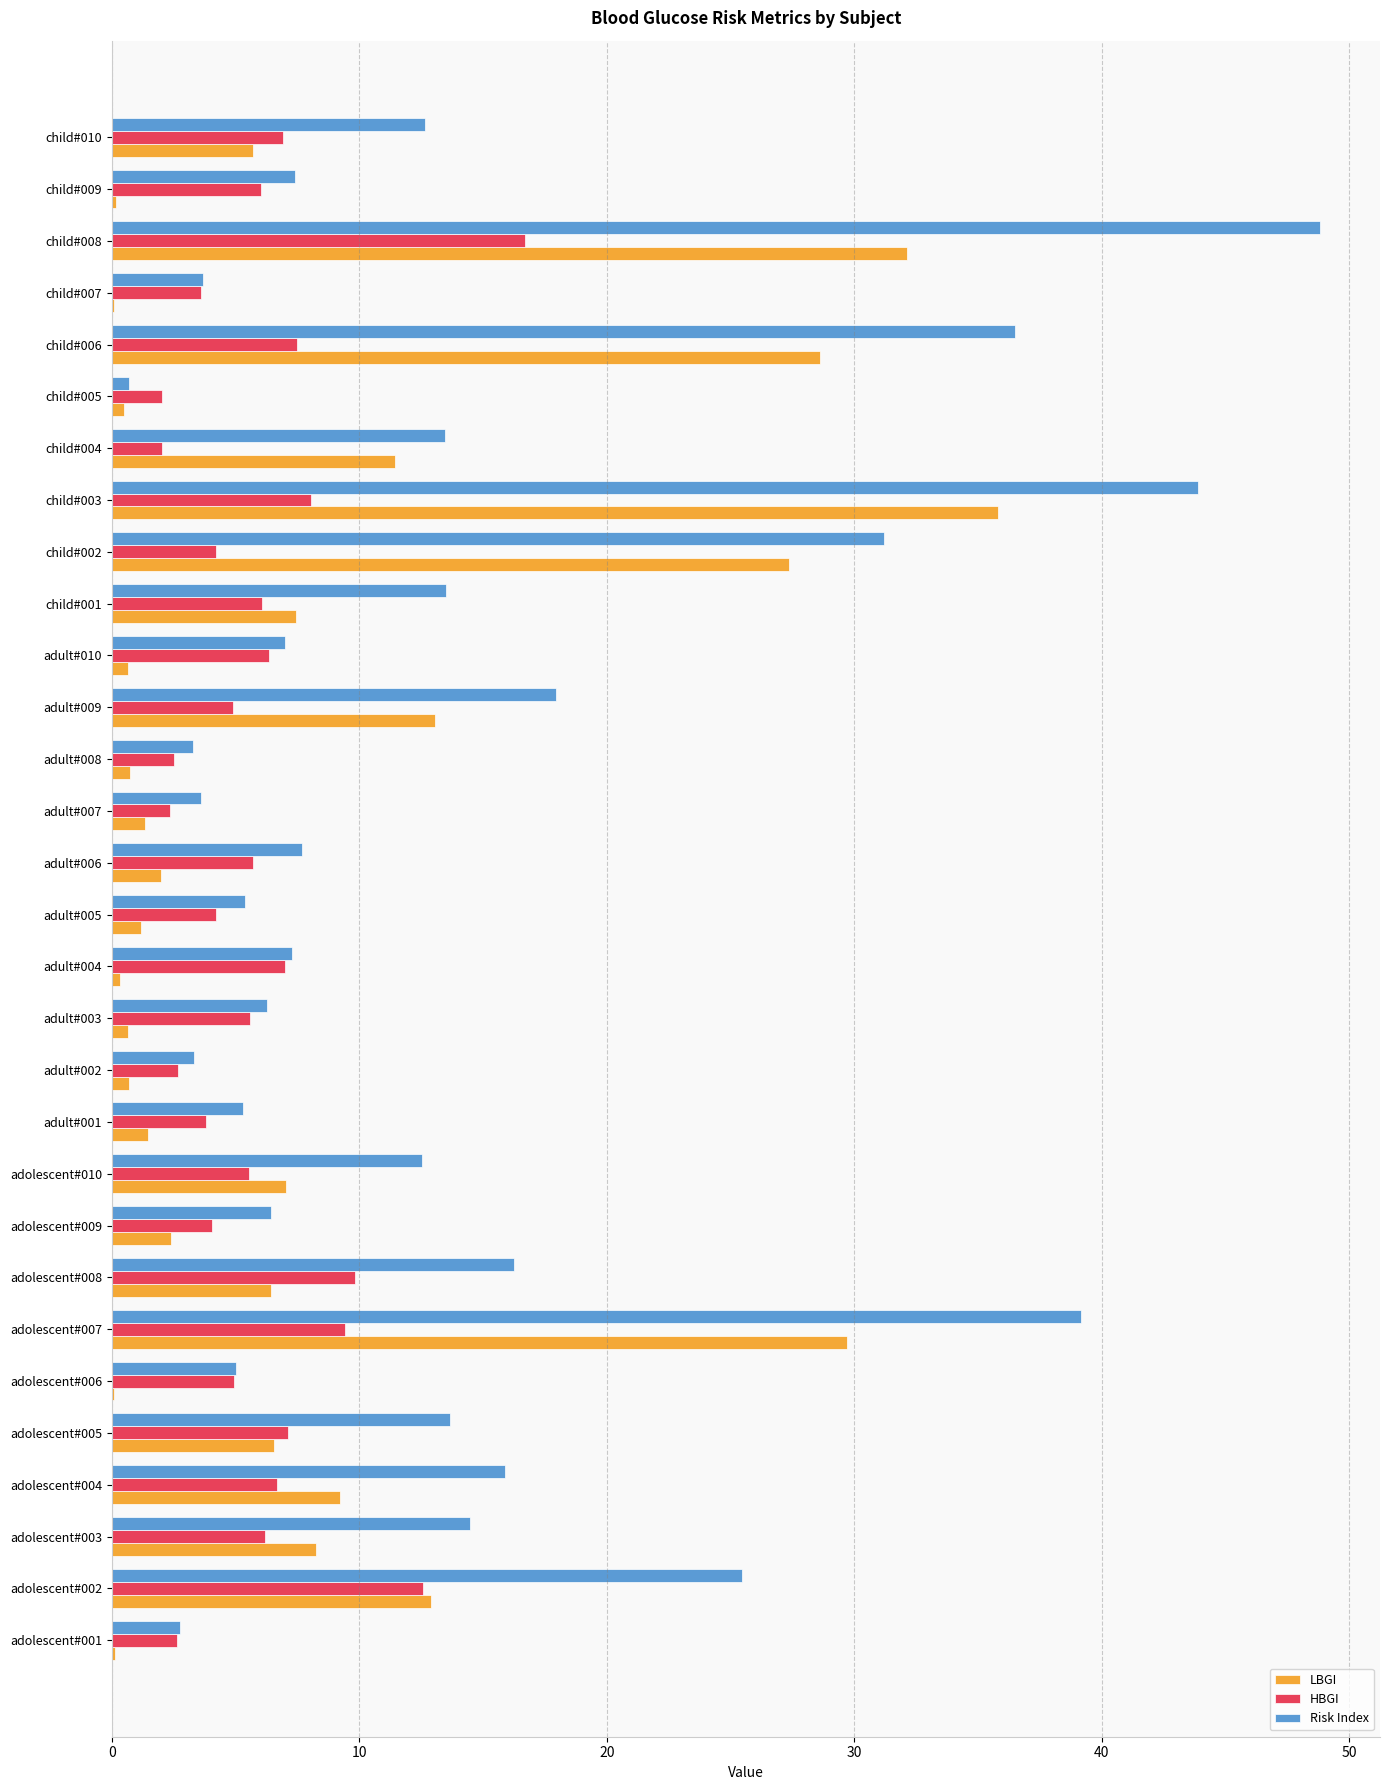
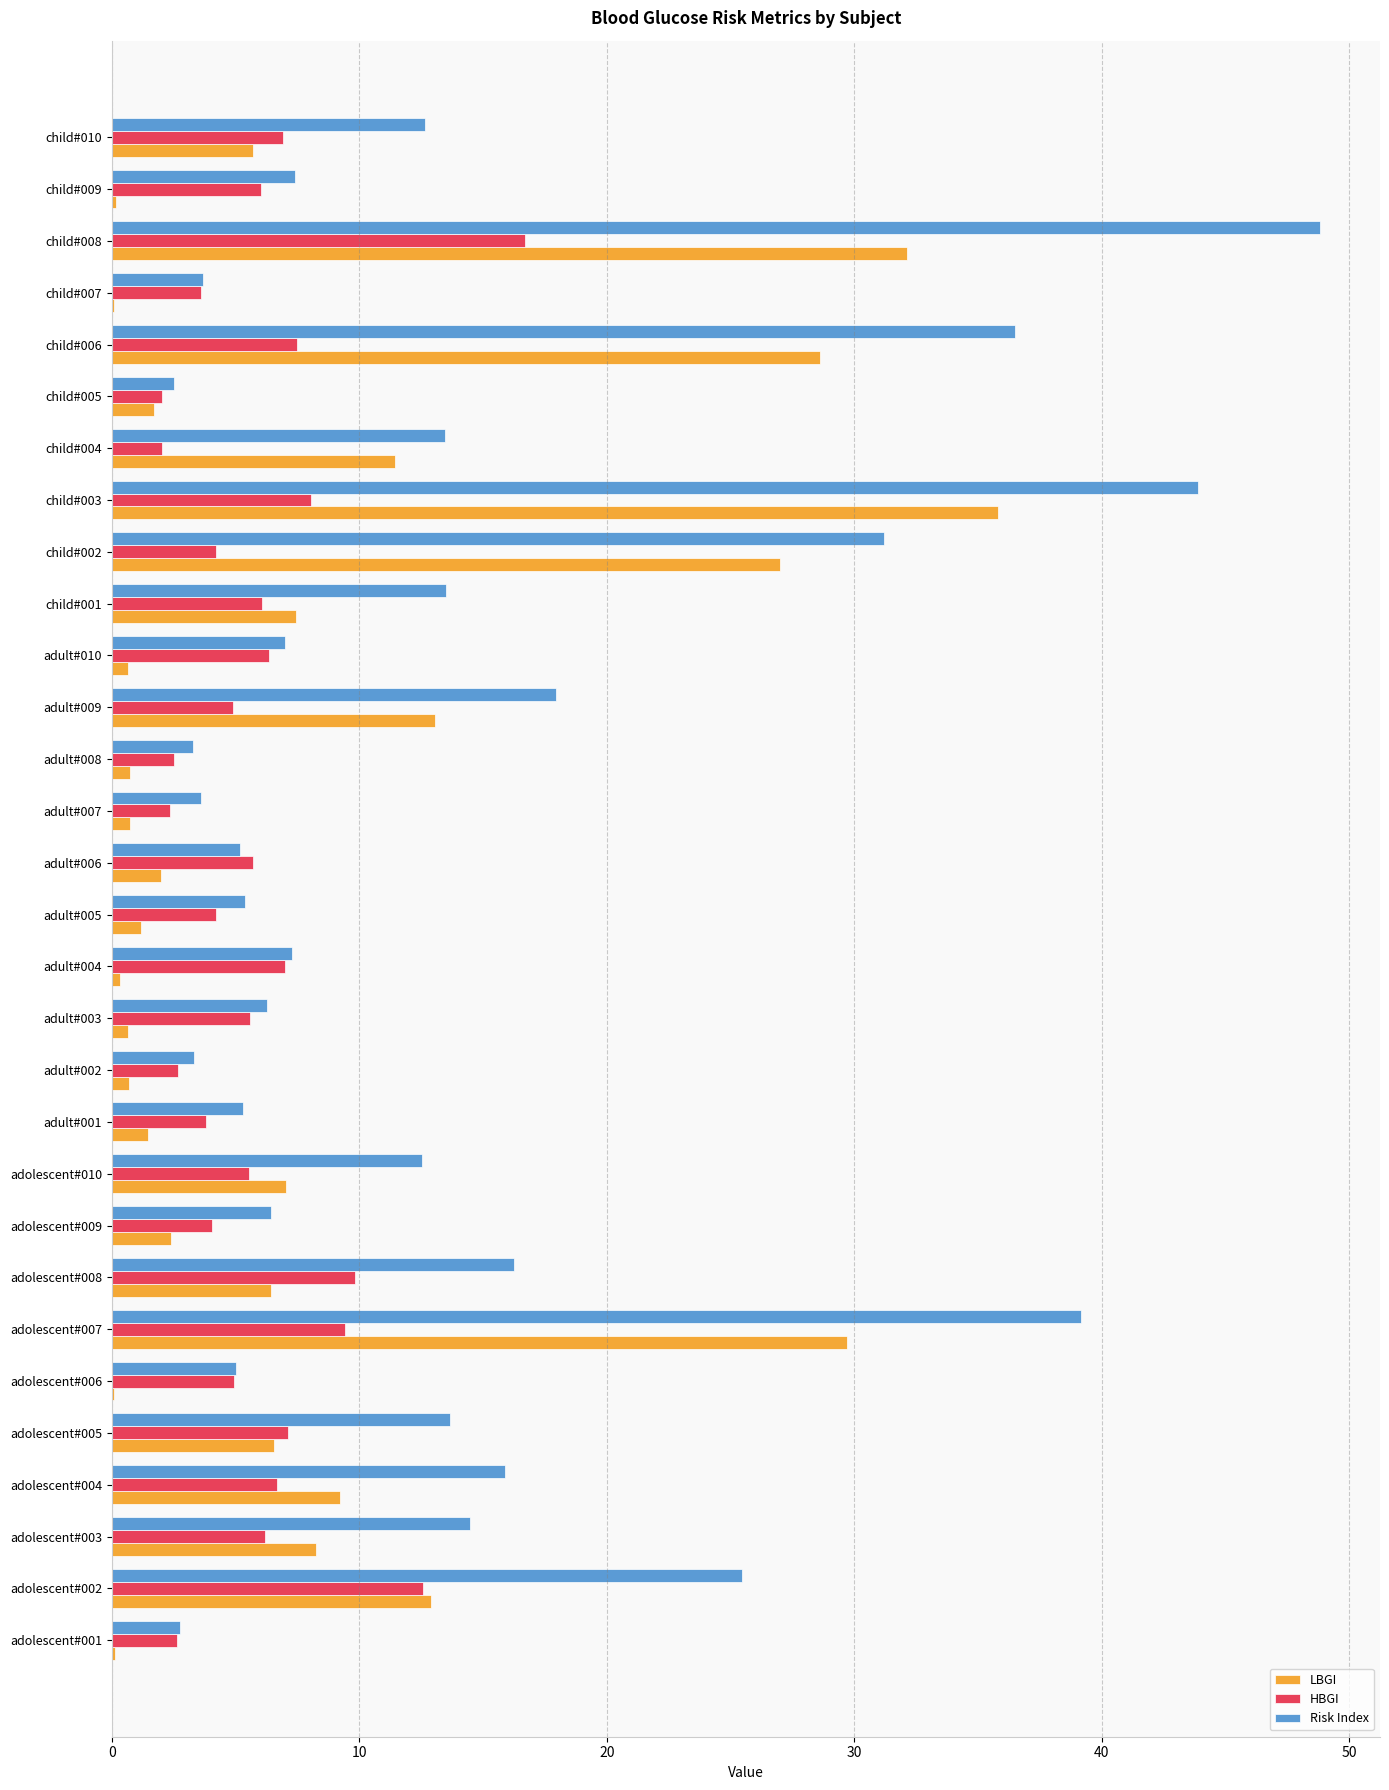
Risk Index, child#005: 0.7 -> 2.5
LBGI, child#005: 0.5 -> 1.7
LBGI, child#002: 27.3 -> 27.0
LBGI, adult#007: 1.4 -> 0.7
Risk Index, adult#006: 7.7 -> 5.2
